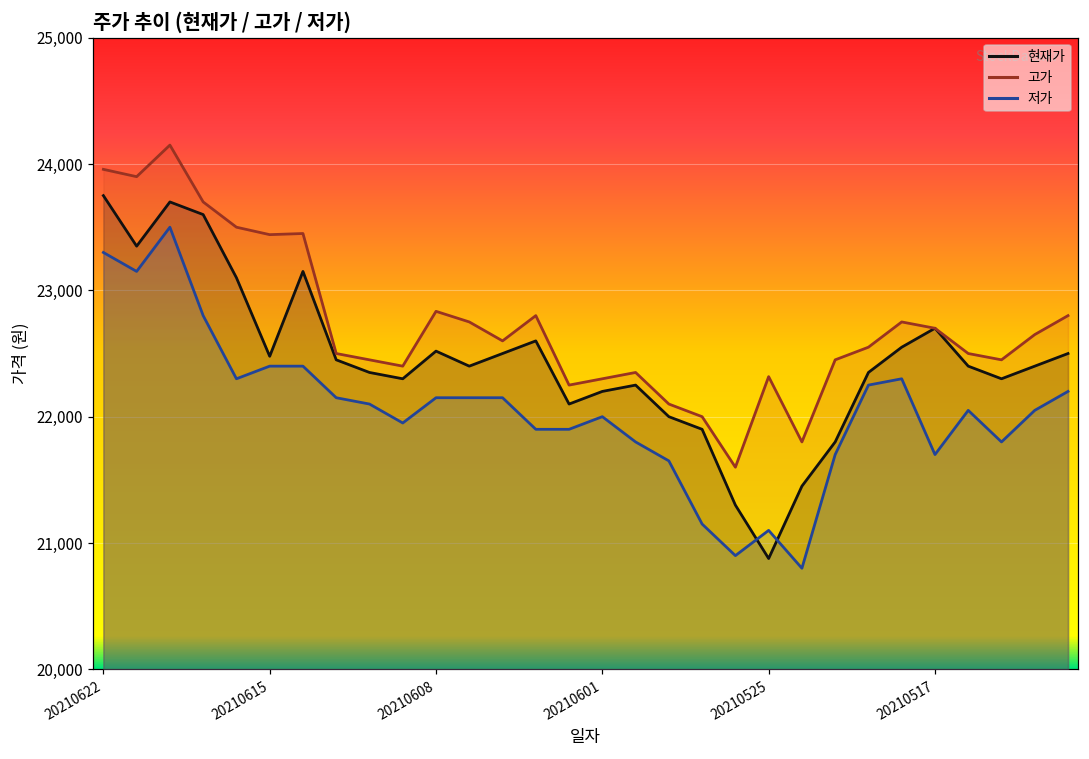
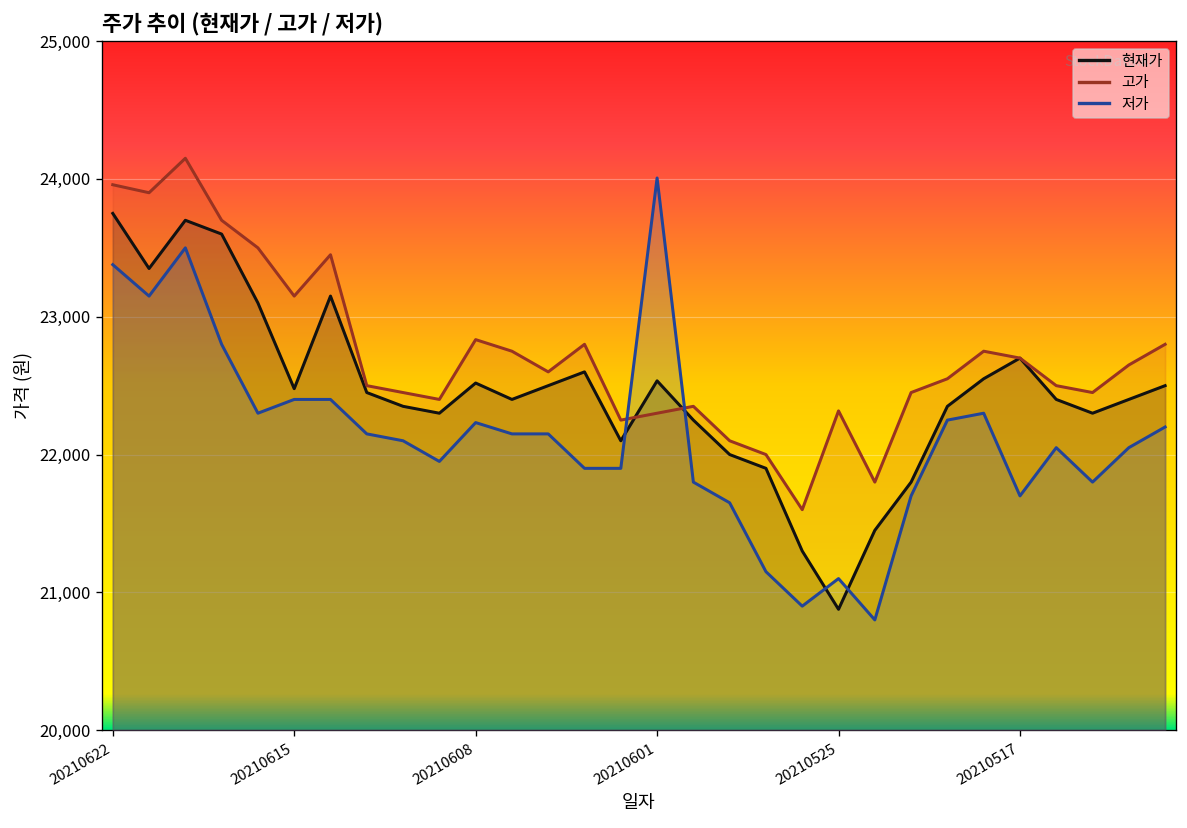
저가, 20210622: 23,300 -> 23,380
고가, 20210615: 23,440 -> 23,150
저가, 20210608: 22,150 -> 22,230
현재가, 20210601: 22,200 -> 22,540
저가, 20210601: 22,000 -> 24,010
